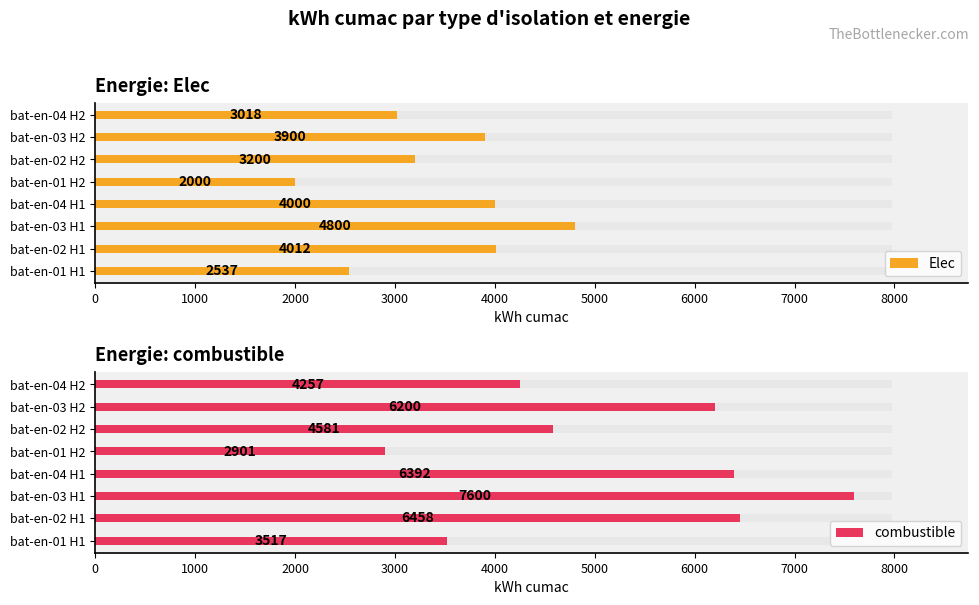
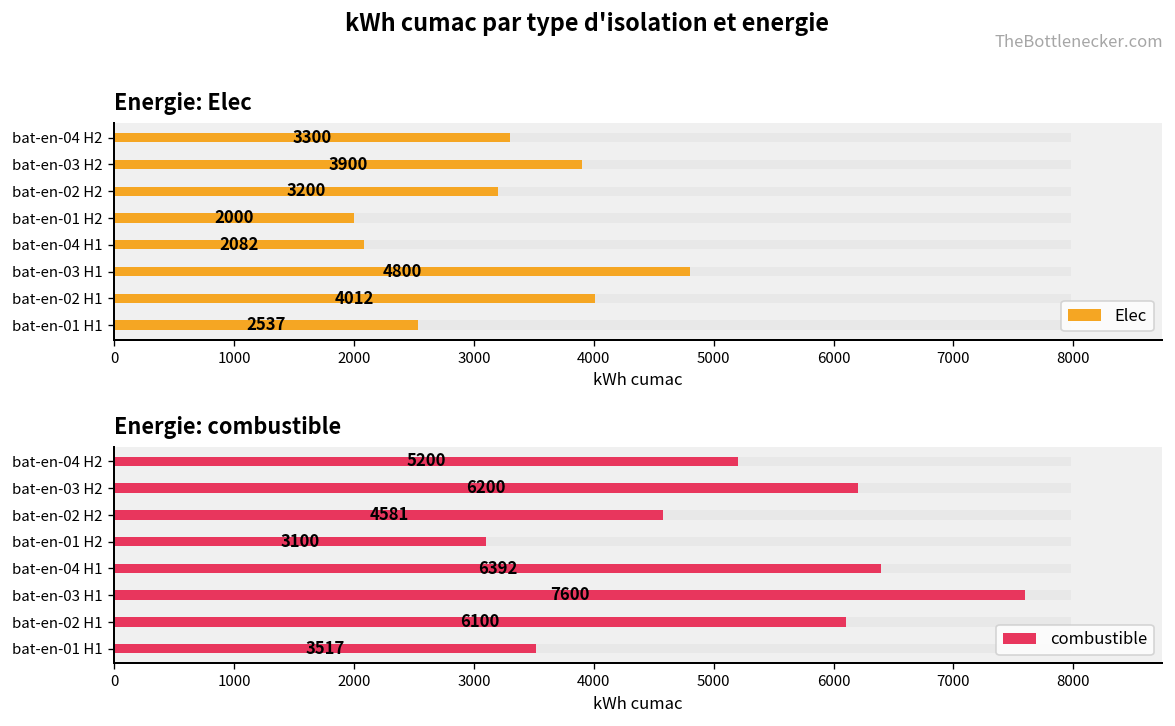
Energie: Elec, Elec, bat-en-04 H2: 3018 -> 3300
Energie: Elec, Elec, bat-en-04 H1: 4000 -> 2082
Energie: combustible, combustible, bat-en-04 H2: 4257 -> 5200
Energie: combustible, combustible, bat-en-01 H2: 2901 -> 3100
Energie: combustible, combustible, bat-en-02 H1: 6458 -> 6100
